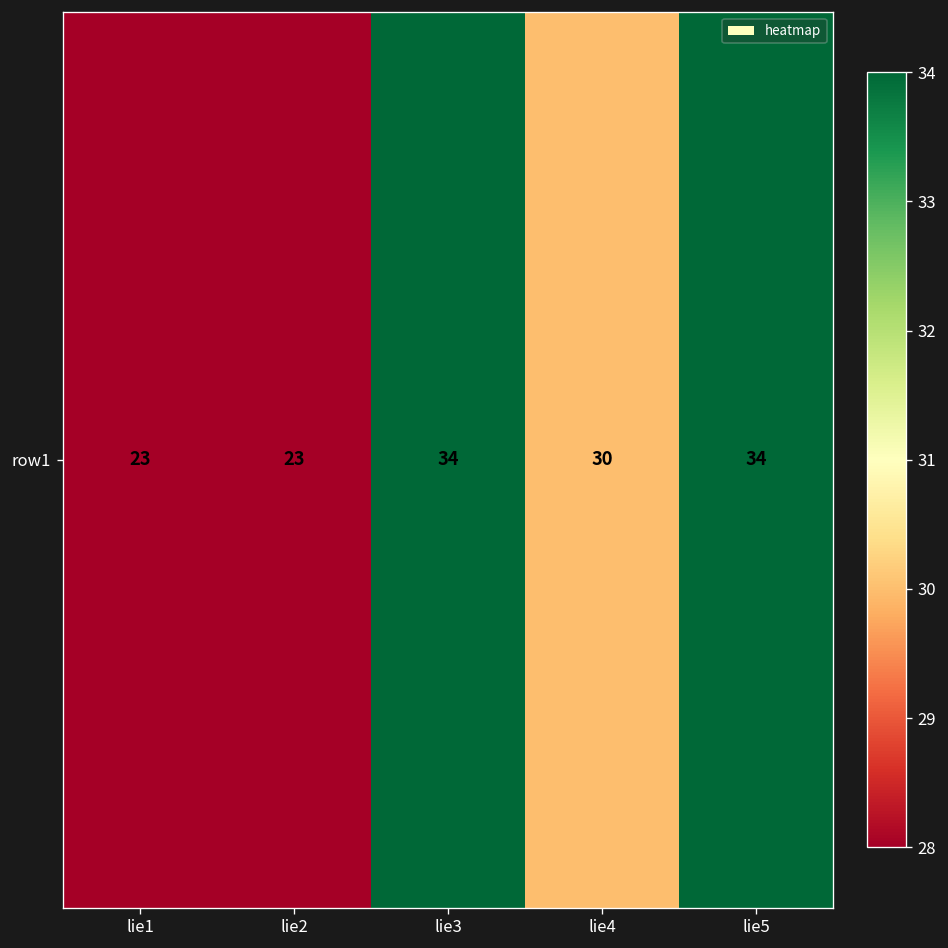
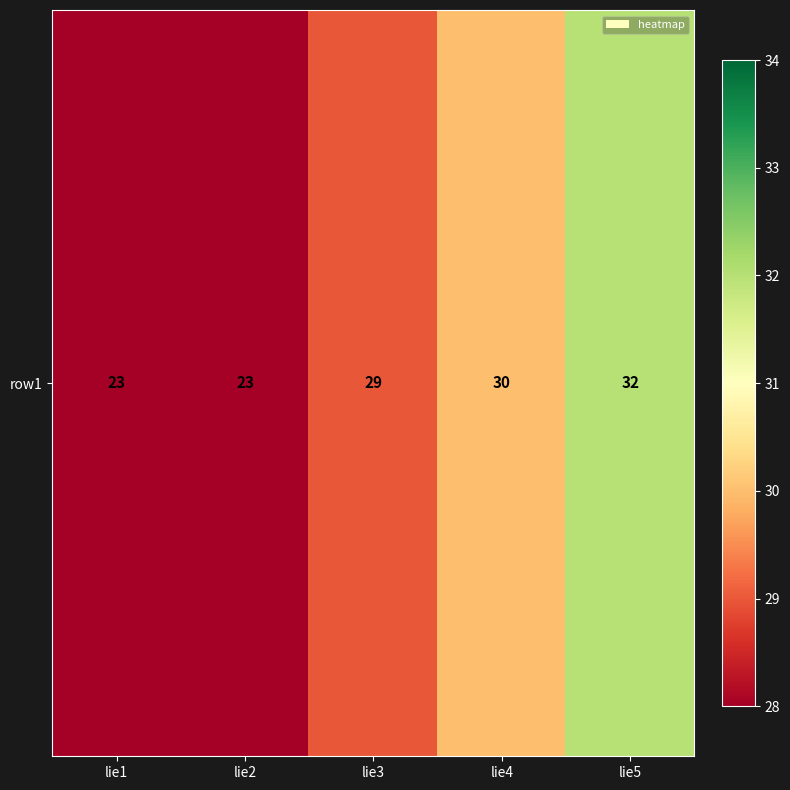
row1, lie3: 34 -> 29
row1, lie5: 34 -> 32
